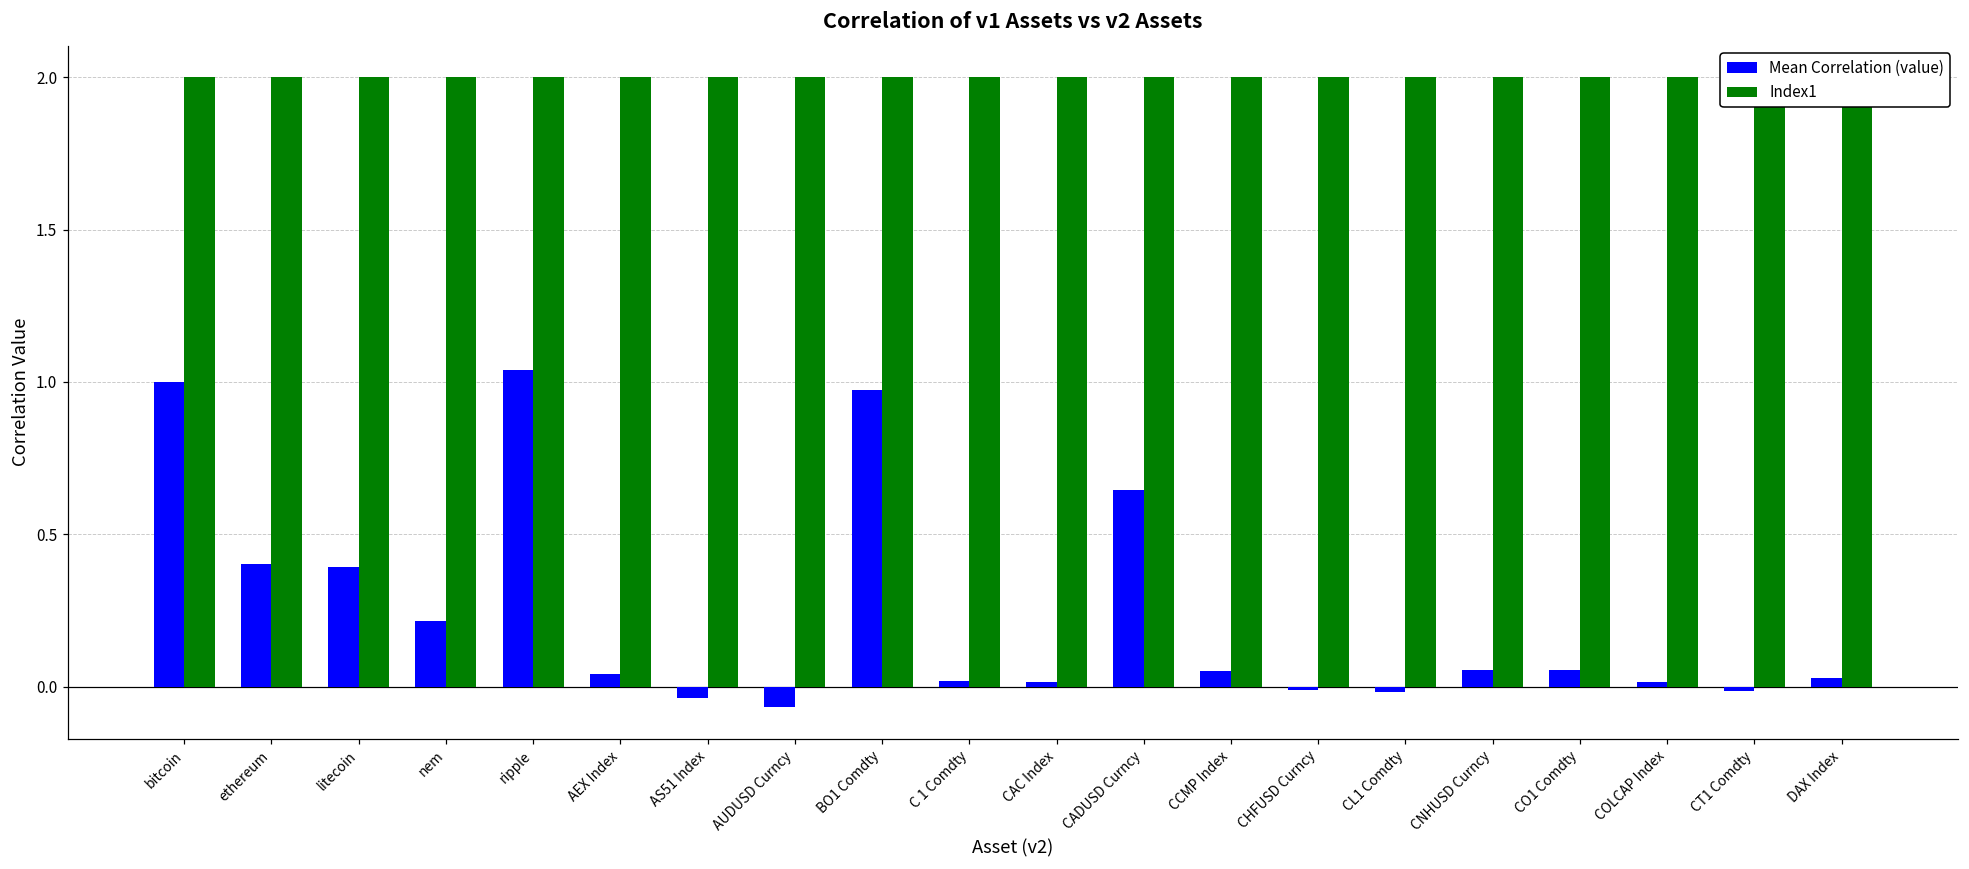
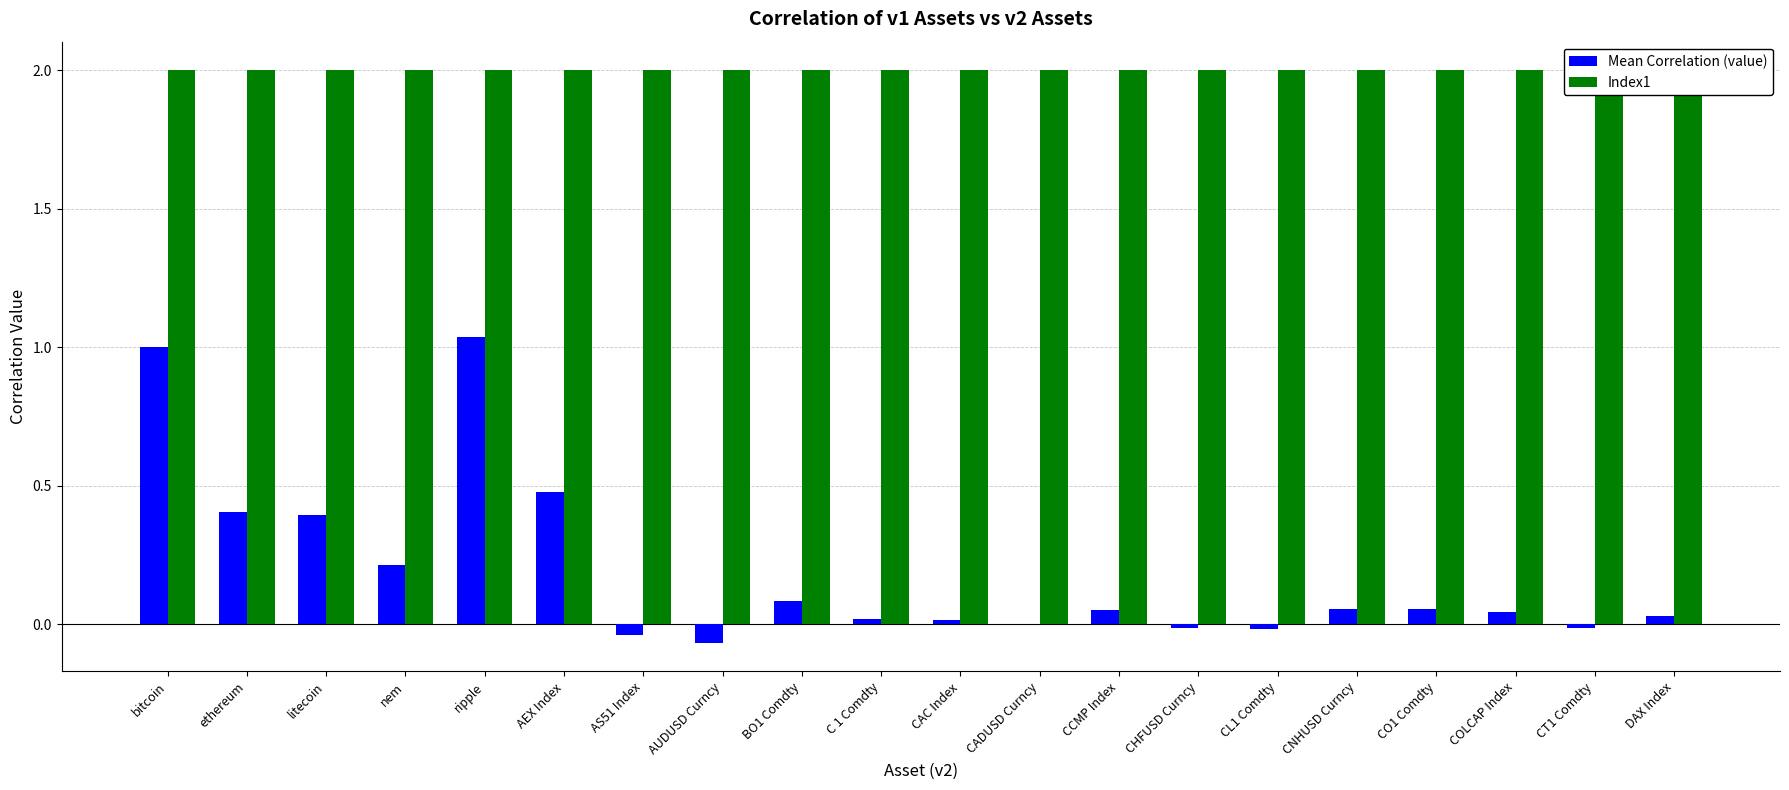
Mean Correlation (value), AEX Index: 0.04 -> 0.48
Mean Correlation (value), BO1 Comdty: 0.97 -> 0.08
Mean Correlation (value), CADUSD Curncy: 0.64 -> 0.00
Mean Correlation (value), COLCAP Index: 0.02 -> 0.04
